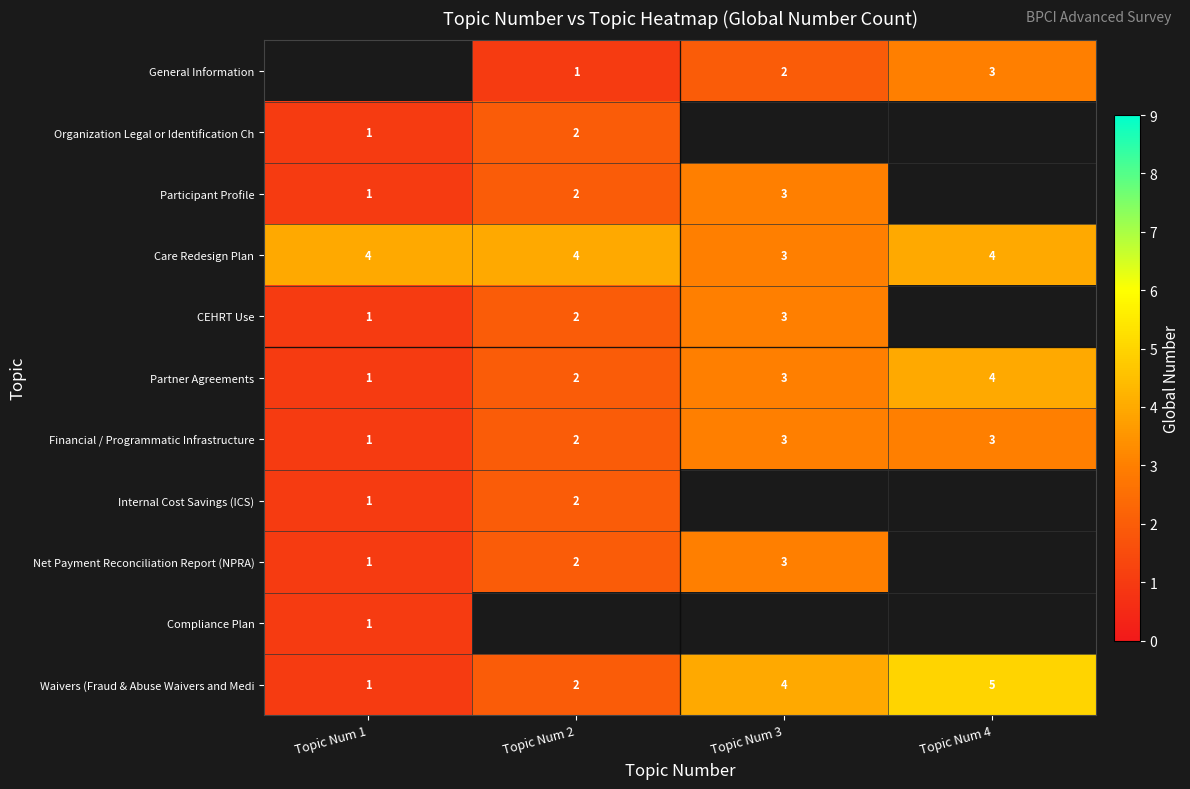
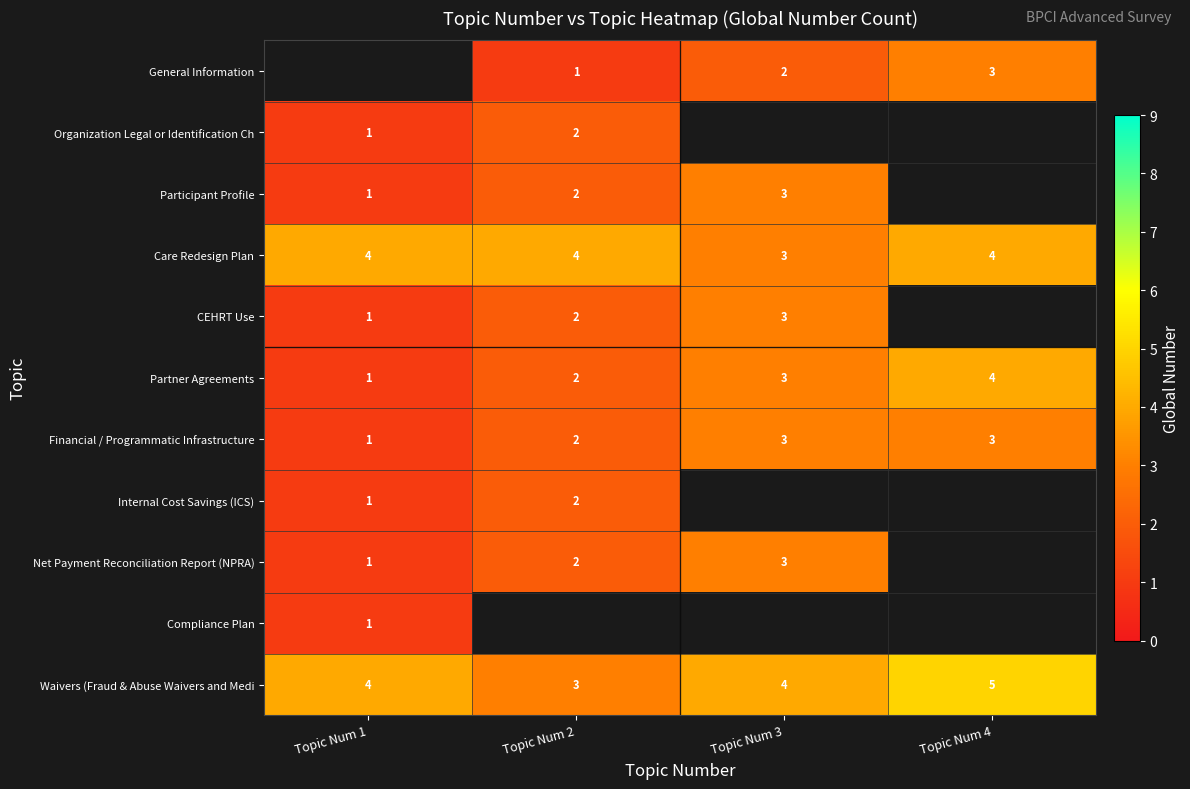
Waivers (Fraud & Abuse Waivers and Medi, Topic Num 1: 1 -> 4
Waivers (Fraud & Abuse Waivers and Medi, Topic Num 2: 2 -> 3
